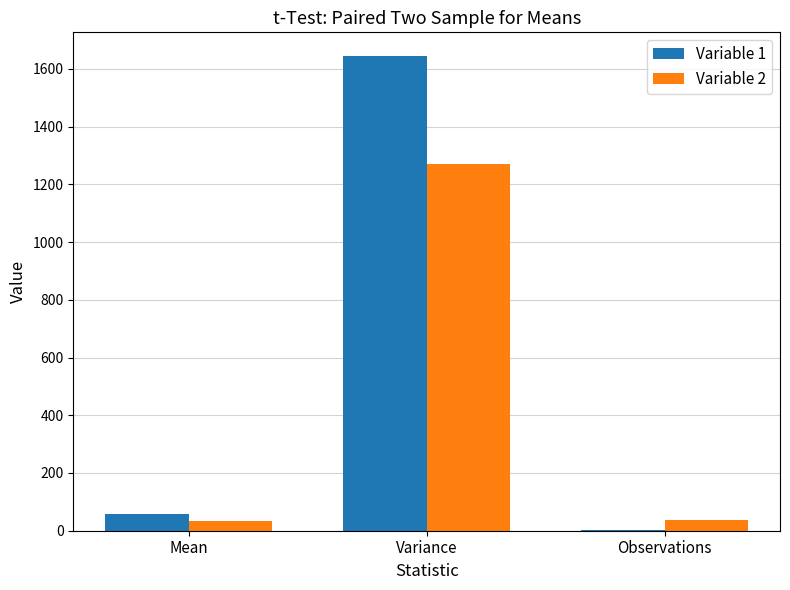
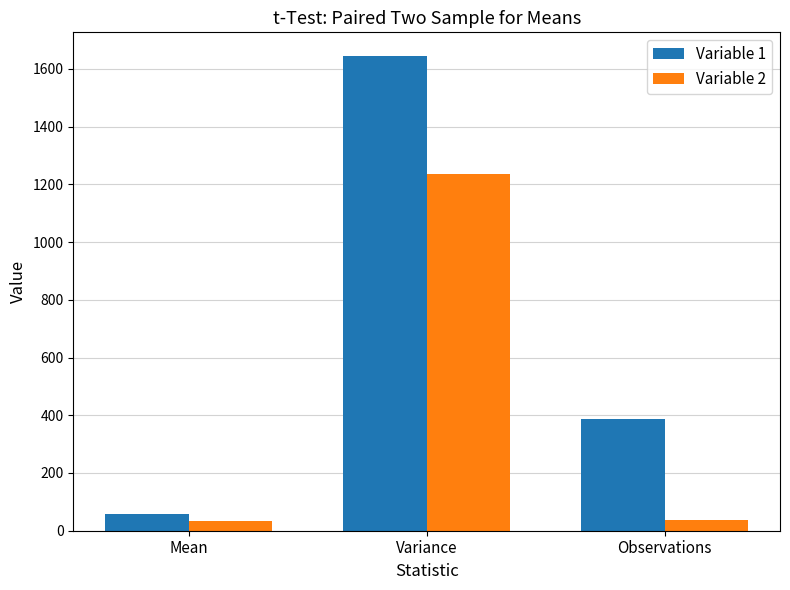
Variable 2, Variance: 1270 -> 1240
Variable 1, Observations: 0 -> 390
